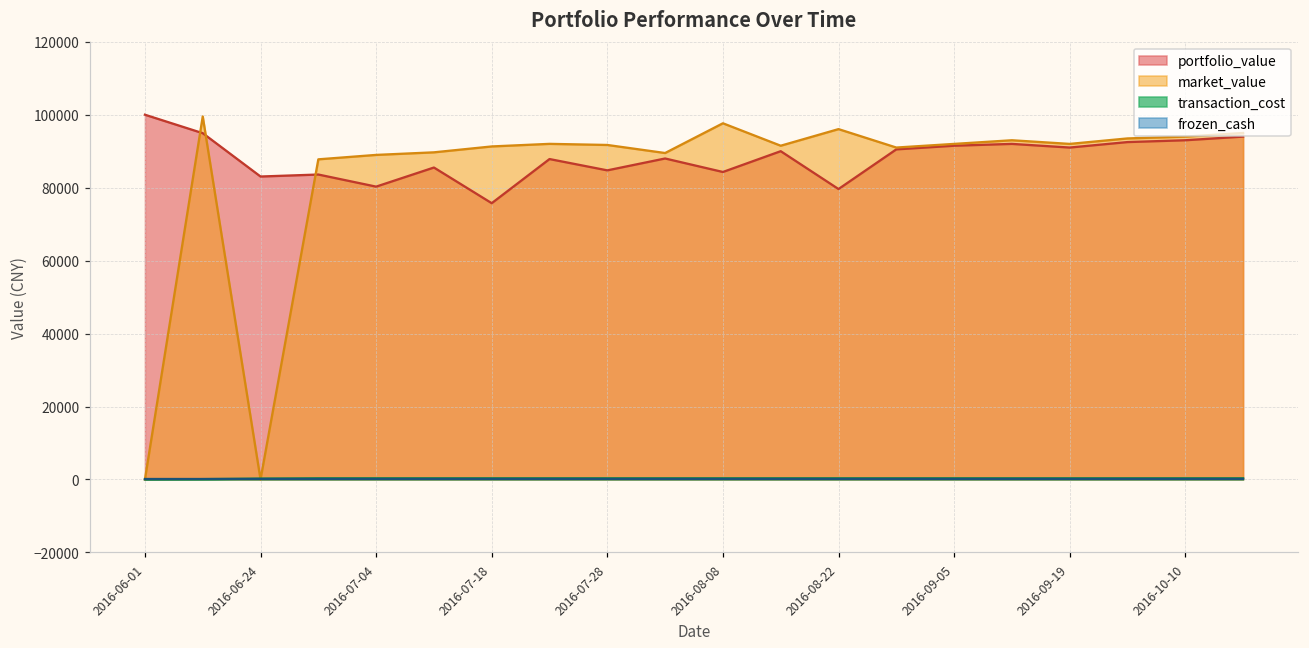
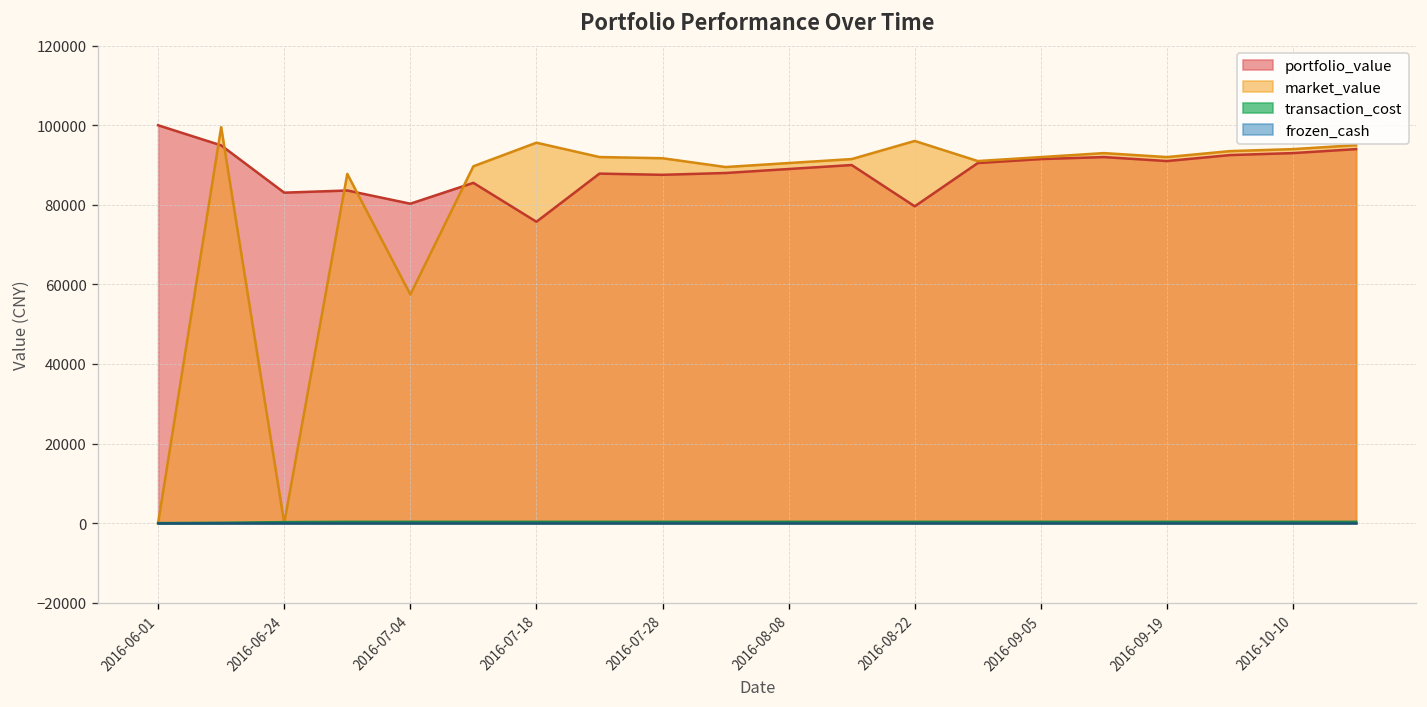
market_value, 2016-07-04: 89000 -> 57000
market_value, 2016-07-18: 91000 -> 96000
portfolio_value, 2016-07-28: 85000 -> 88000
portfolio_value, 2016-08-08: 84000 -> 89000
market_value, 2016-08-08: 98000 -> 91000
